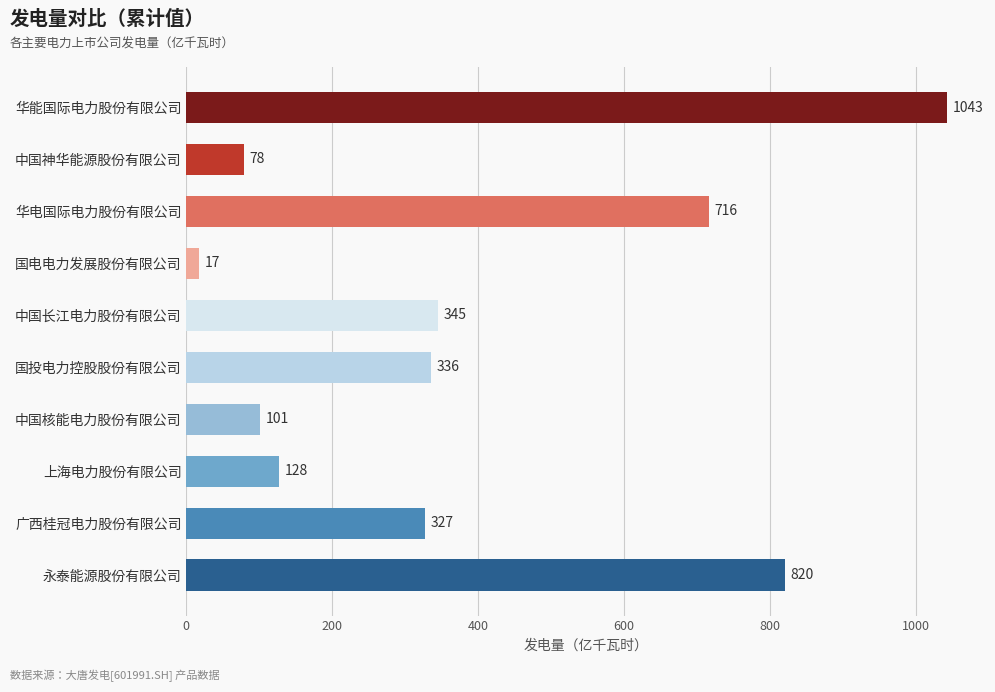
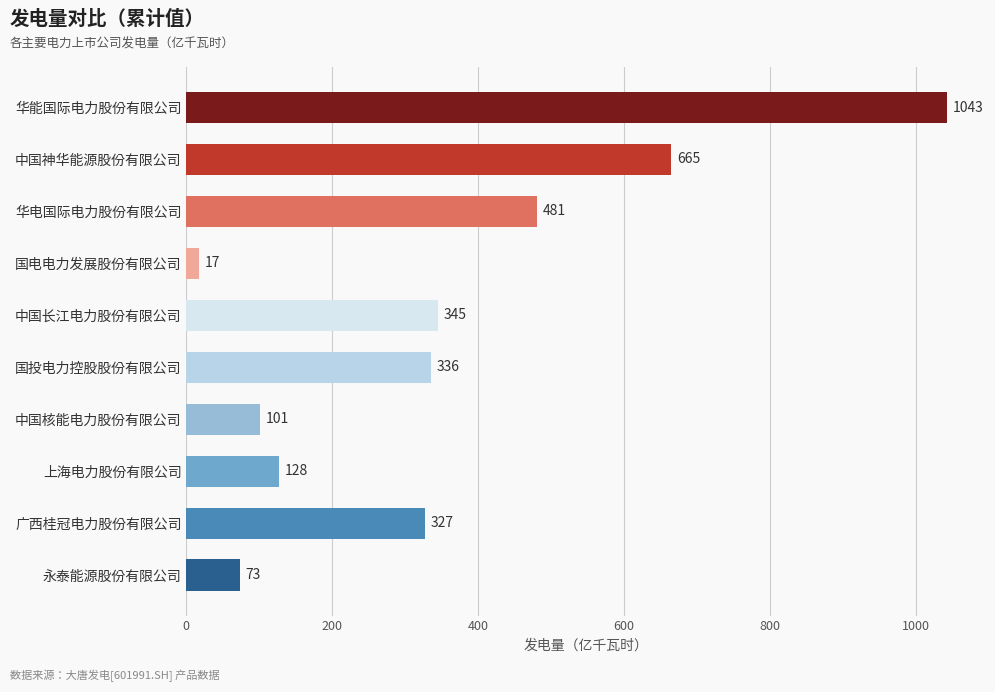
中国神华能源股份有限公司: 78 -> 665
华电国际电力股份有限公司: 716 -> 481
永泰能源股份有限公司: 820 -> 73
